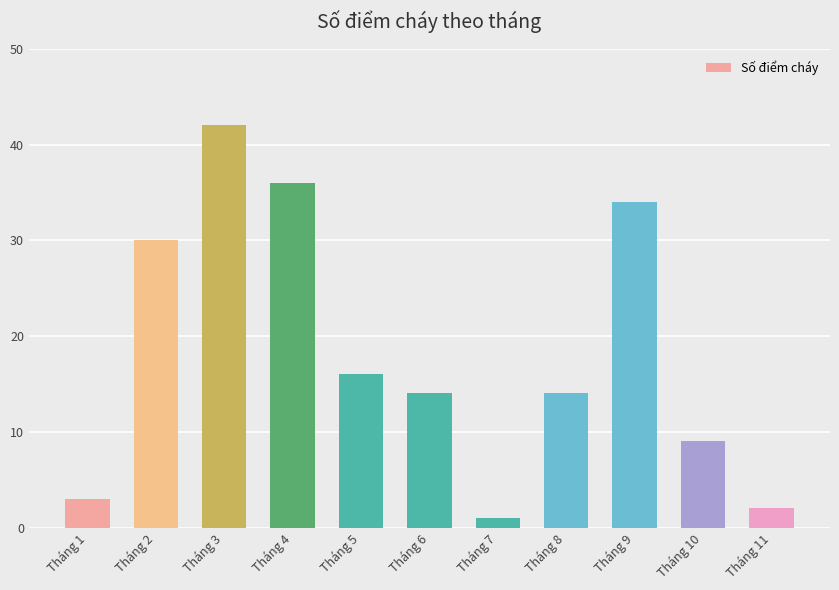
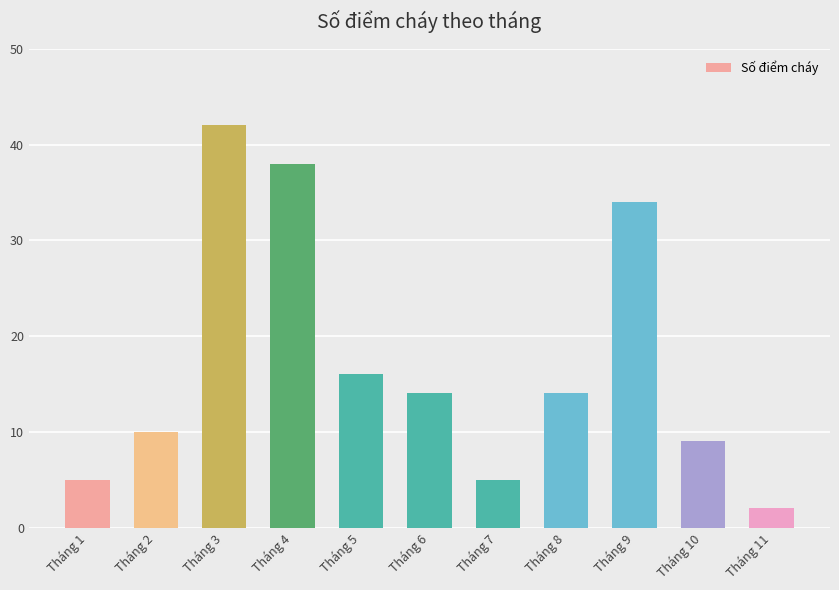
Tháng 1: 3 -> 5
Tháng 2: 30 -> 10
Tháng 4: 36 -> 38
Tháng 7: 1 -> 5
